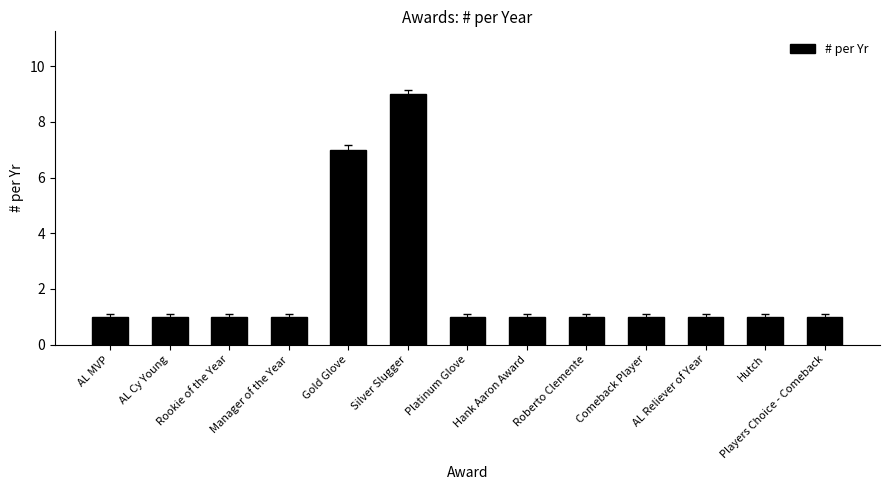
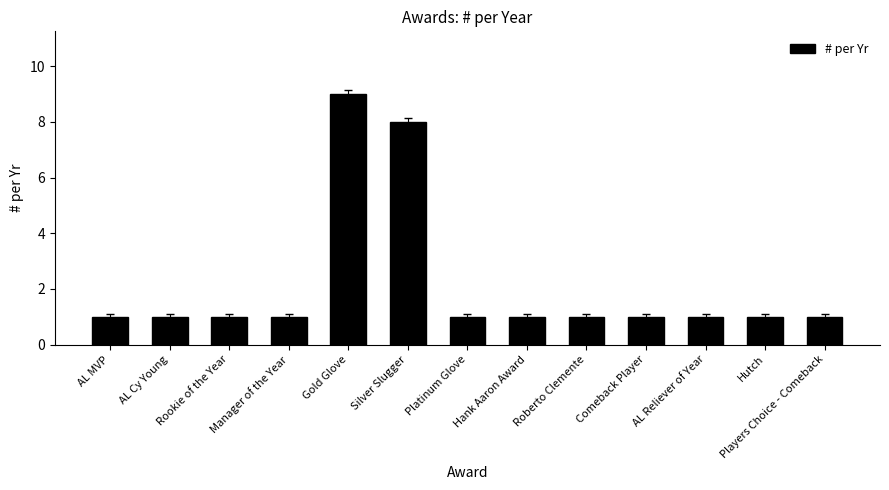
# per Yr, Gold Glove: 7 -> 9
# per Yr, Silver Slugger: 9 -> 8
